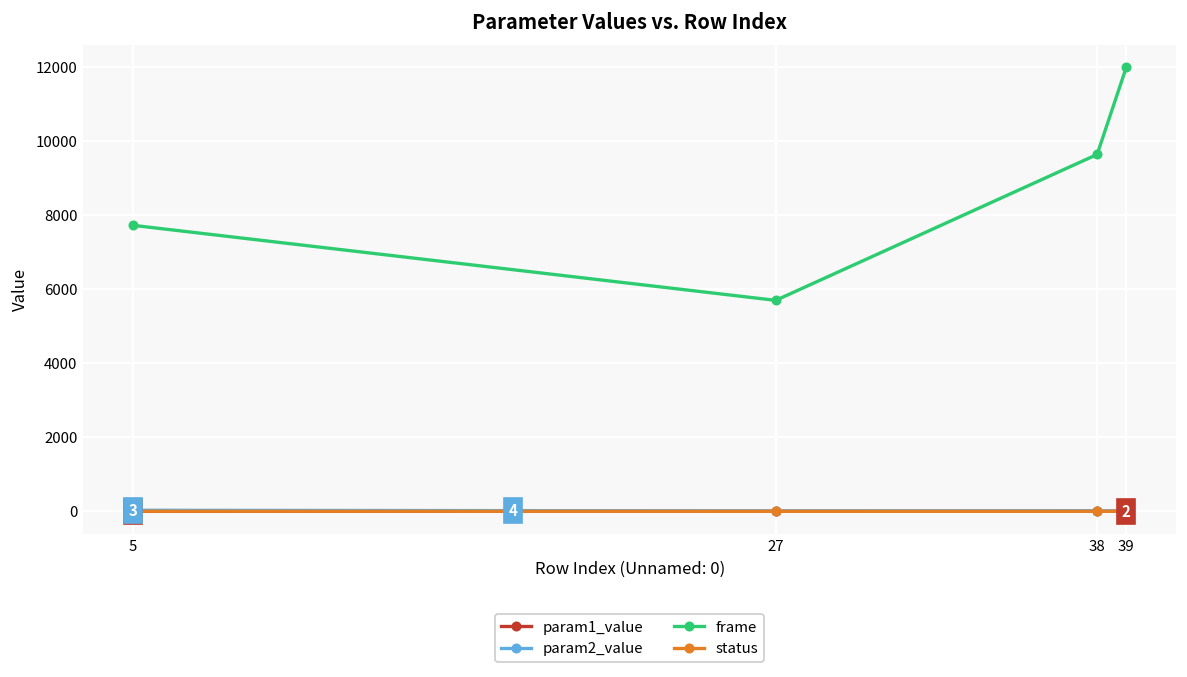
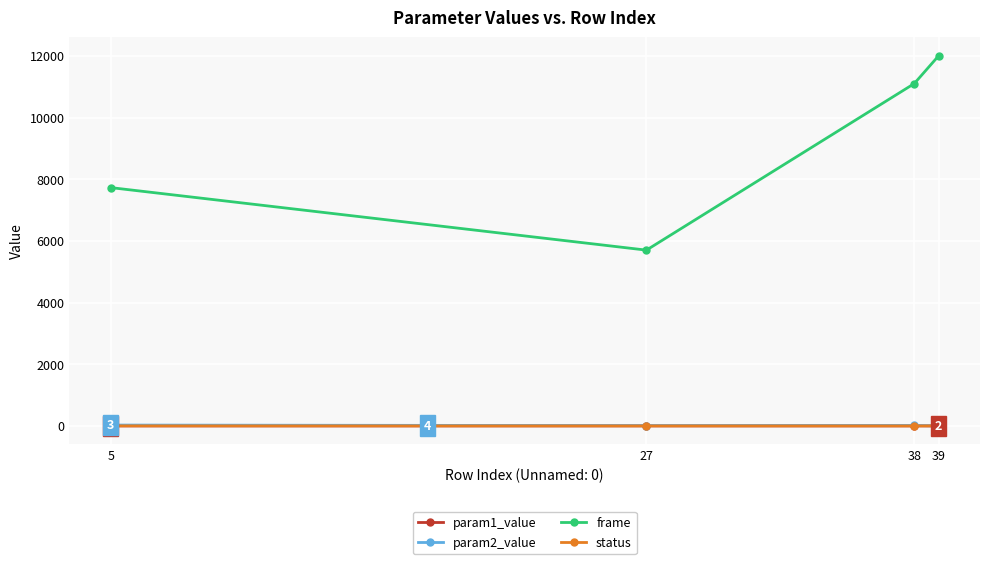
frame, 38: 9600 -> 11100
